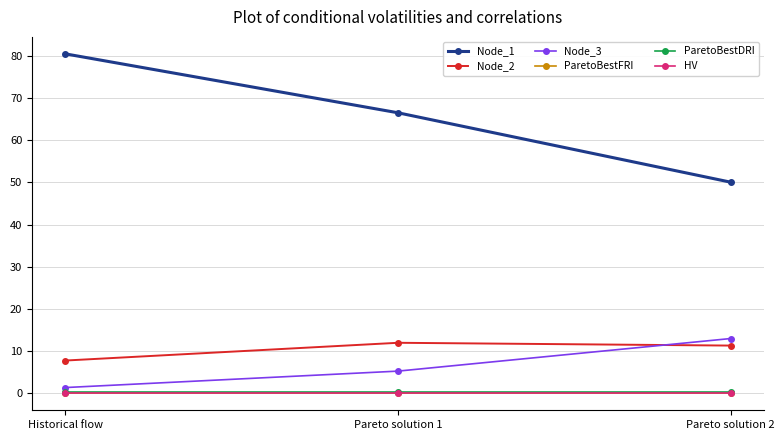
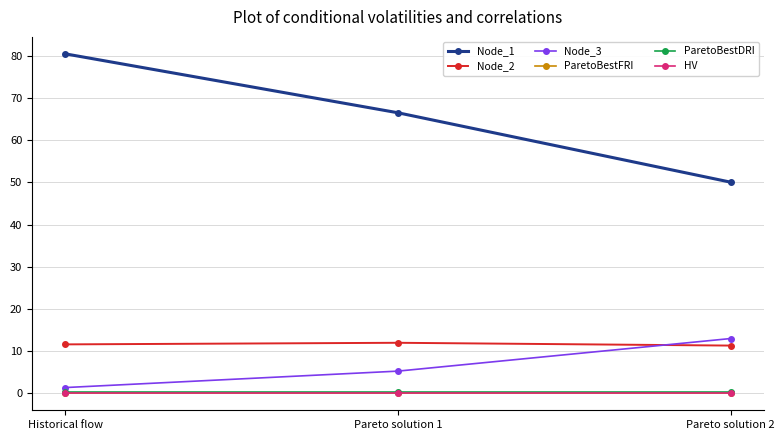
Node_2, Historical flow: 8 -> 12
